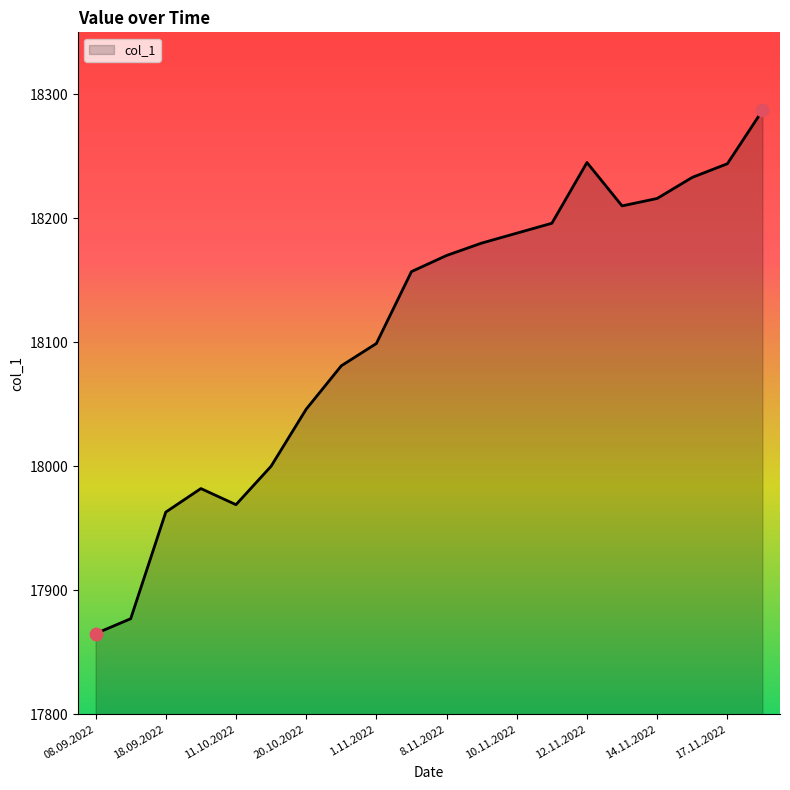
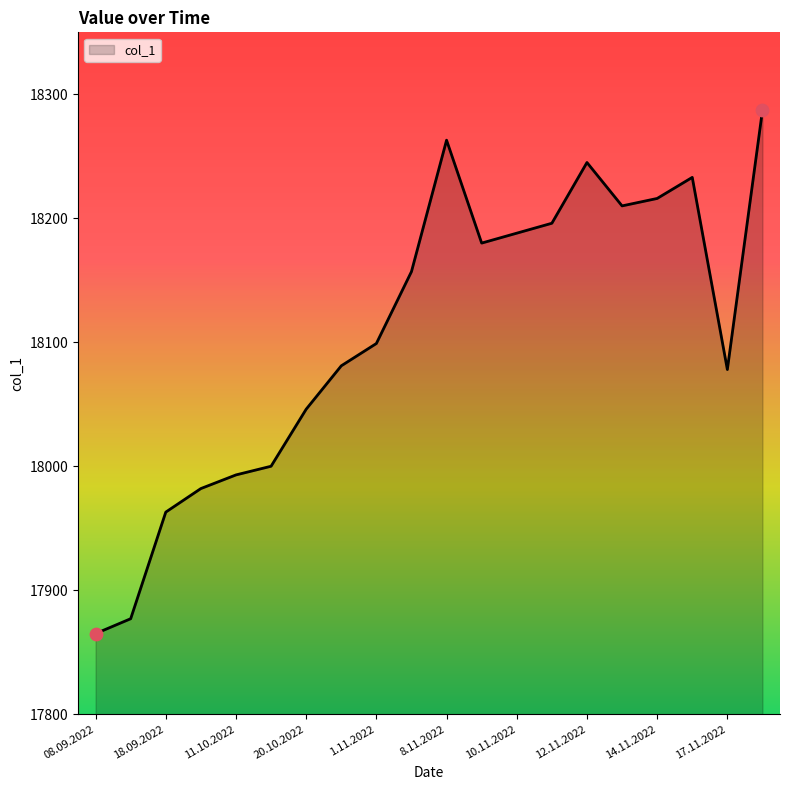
col_1, 11.10.2022: 17969 -> 17993
col_1, 8.11.2022: 18170 -> 18263
col_1, 17.11.2022: 18244 -> 18078
